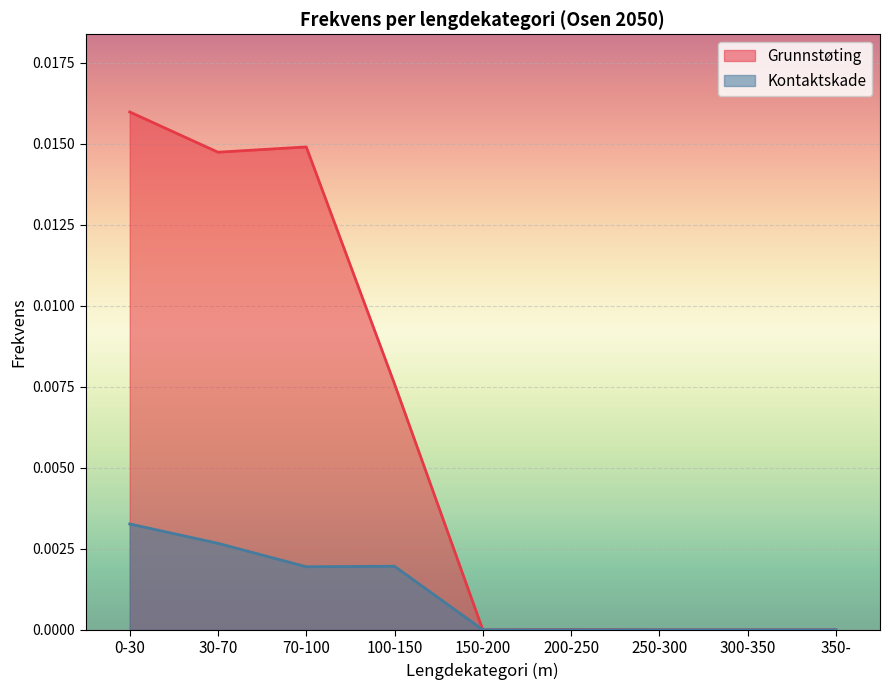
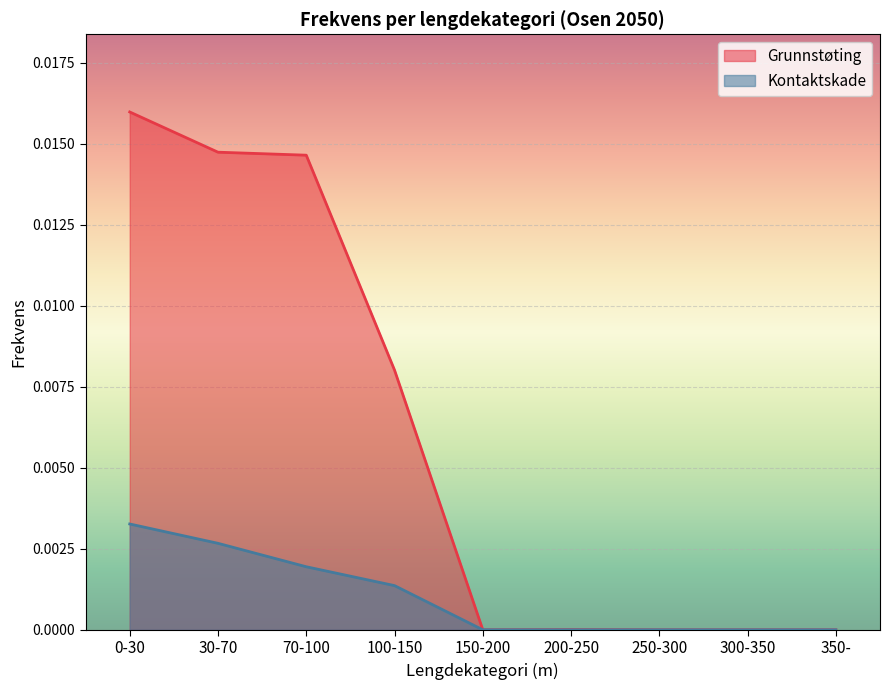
Grunnstøting, 70-100: 0.0149 -> 0.0146
Grunnstøting, 100-150: 0.0076 -> 0.0080
Kontaktskade, 100-150: 0.0020 -> 0.0014
